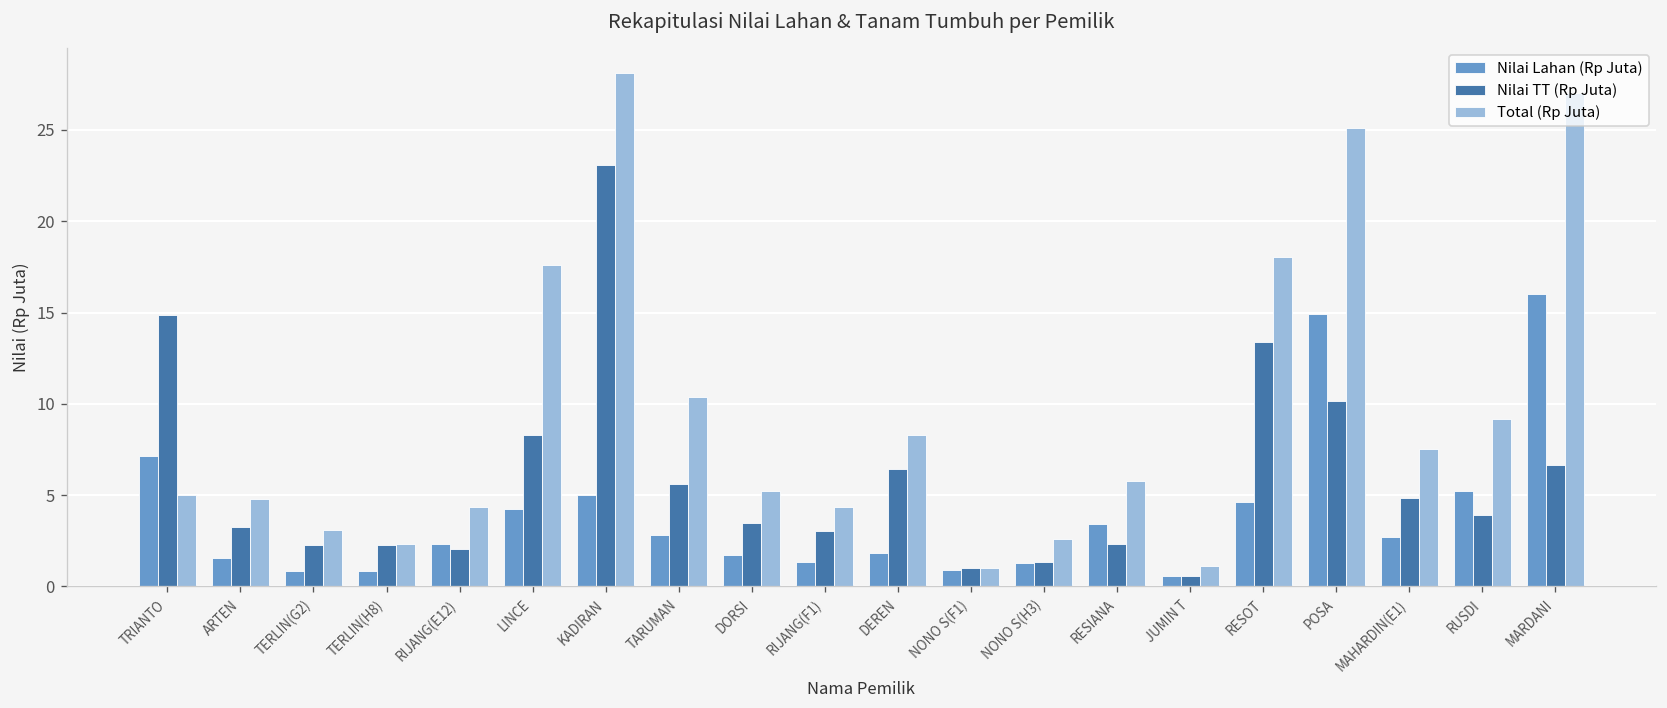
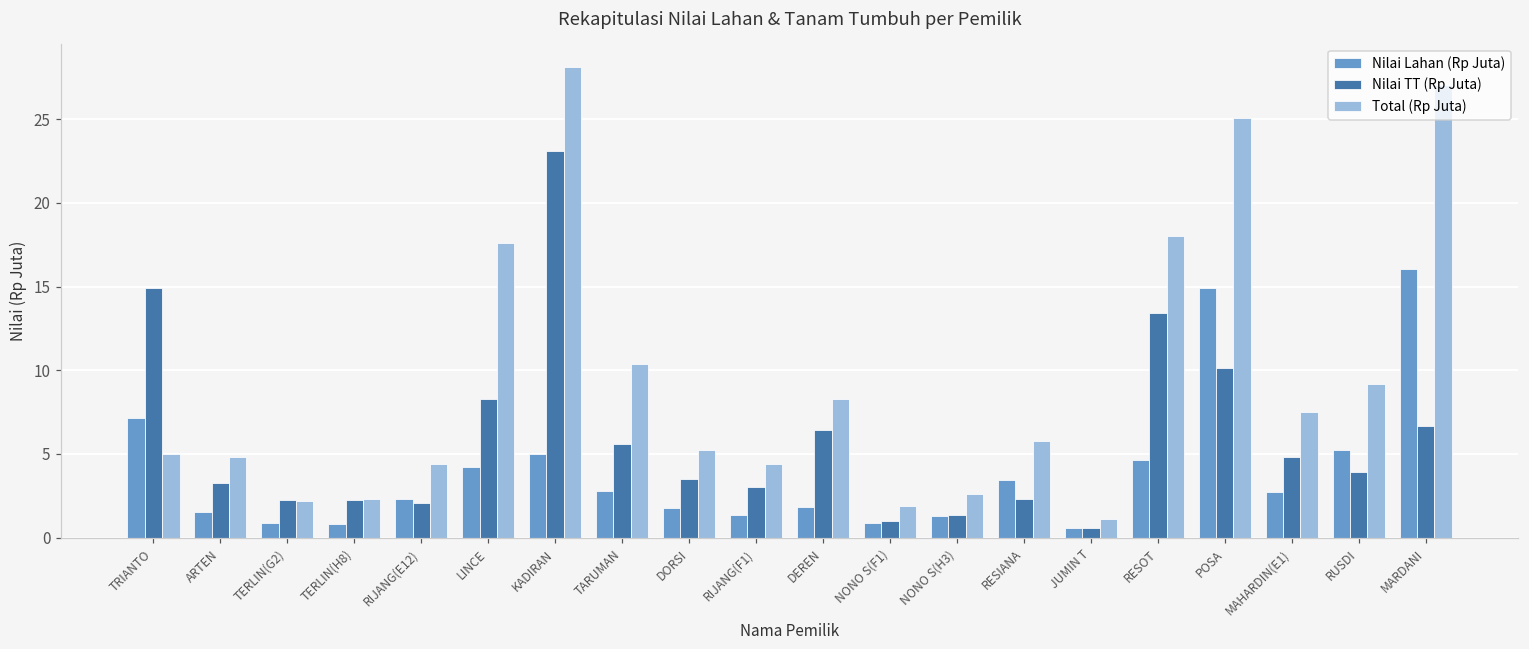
Total (Rp Juta), TERLIN(G2): 3.1 -> 2.2
Total (Rp Juta), NONO S(F1): 1.0 -> 1.9
